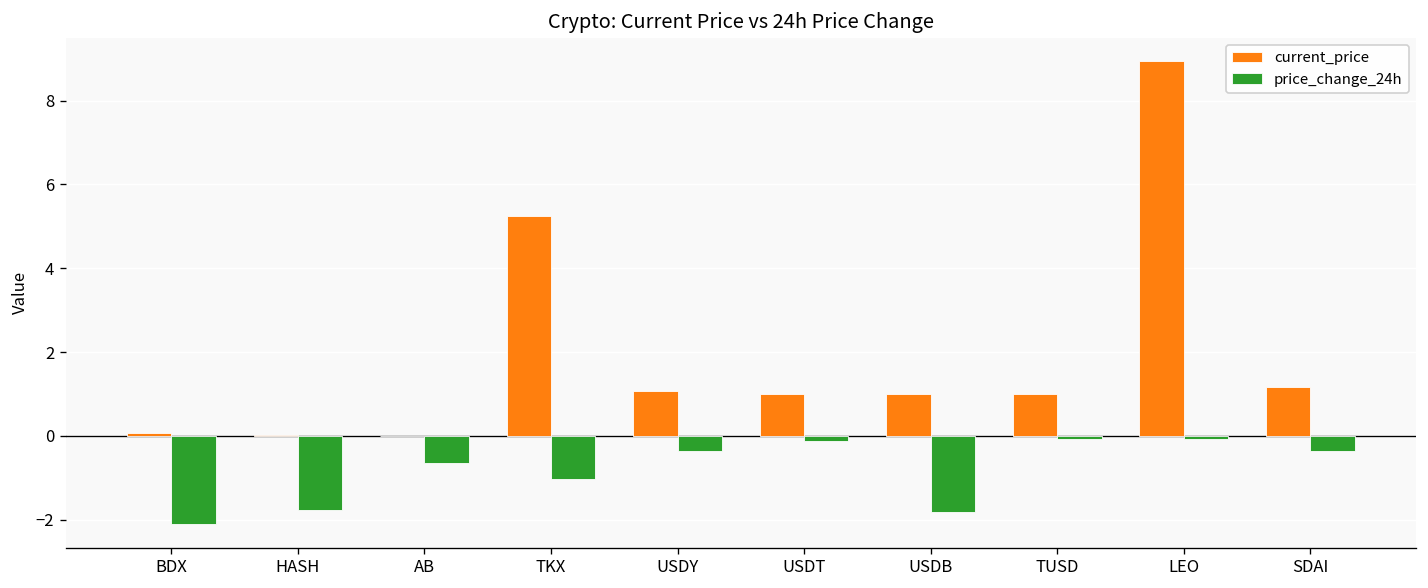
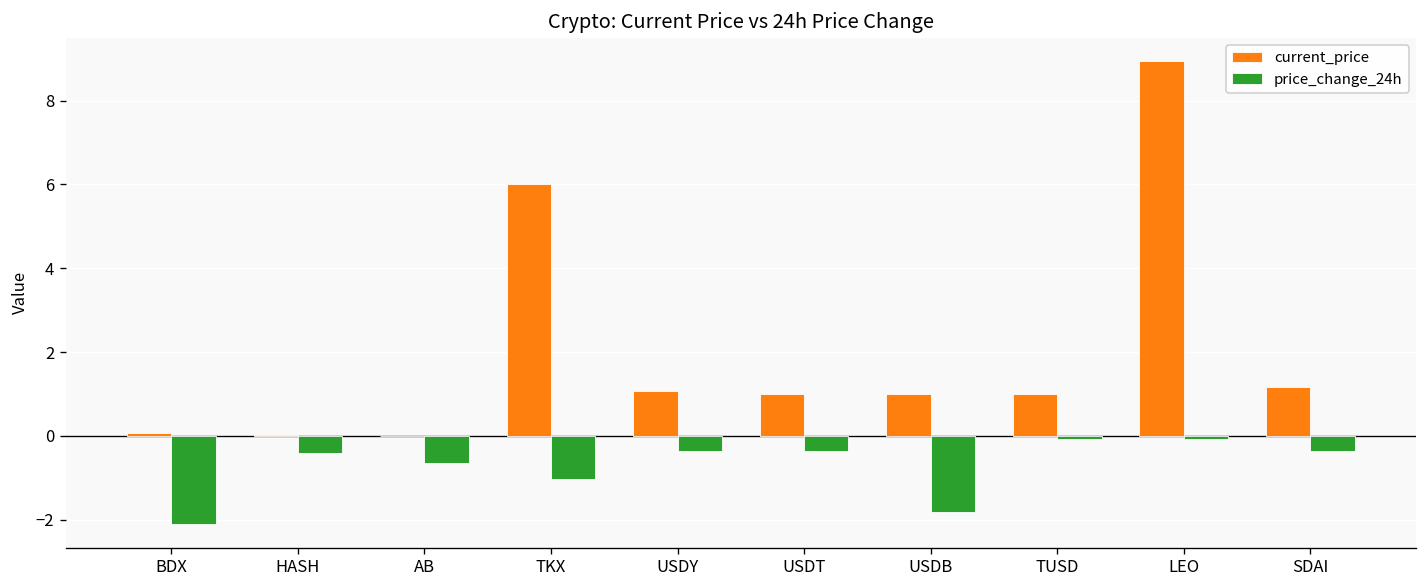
price_change_24h, HASH: -1.8 -> -0.4
current_price, TKX: 5.3 -> 6.0
price_change_24h, USDT: -0.1 -> -0.4
